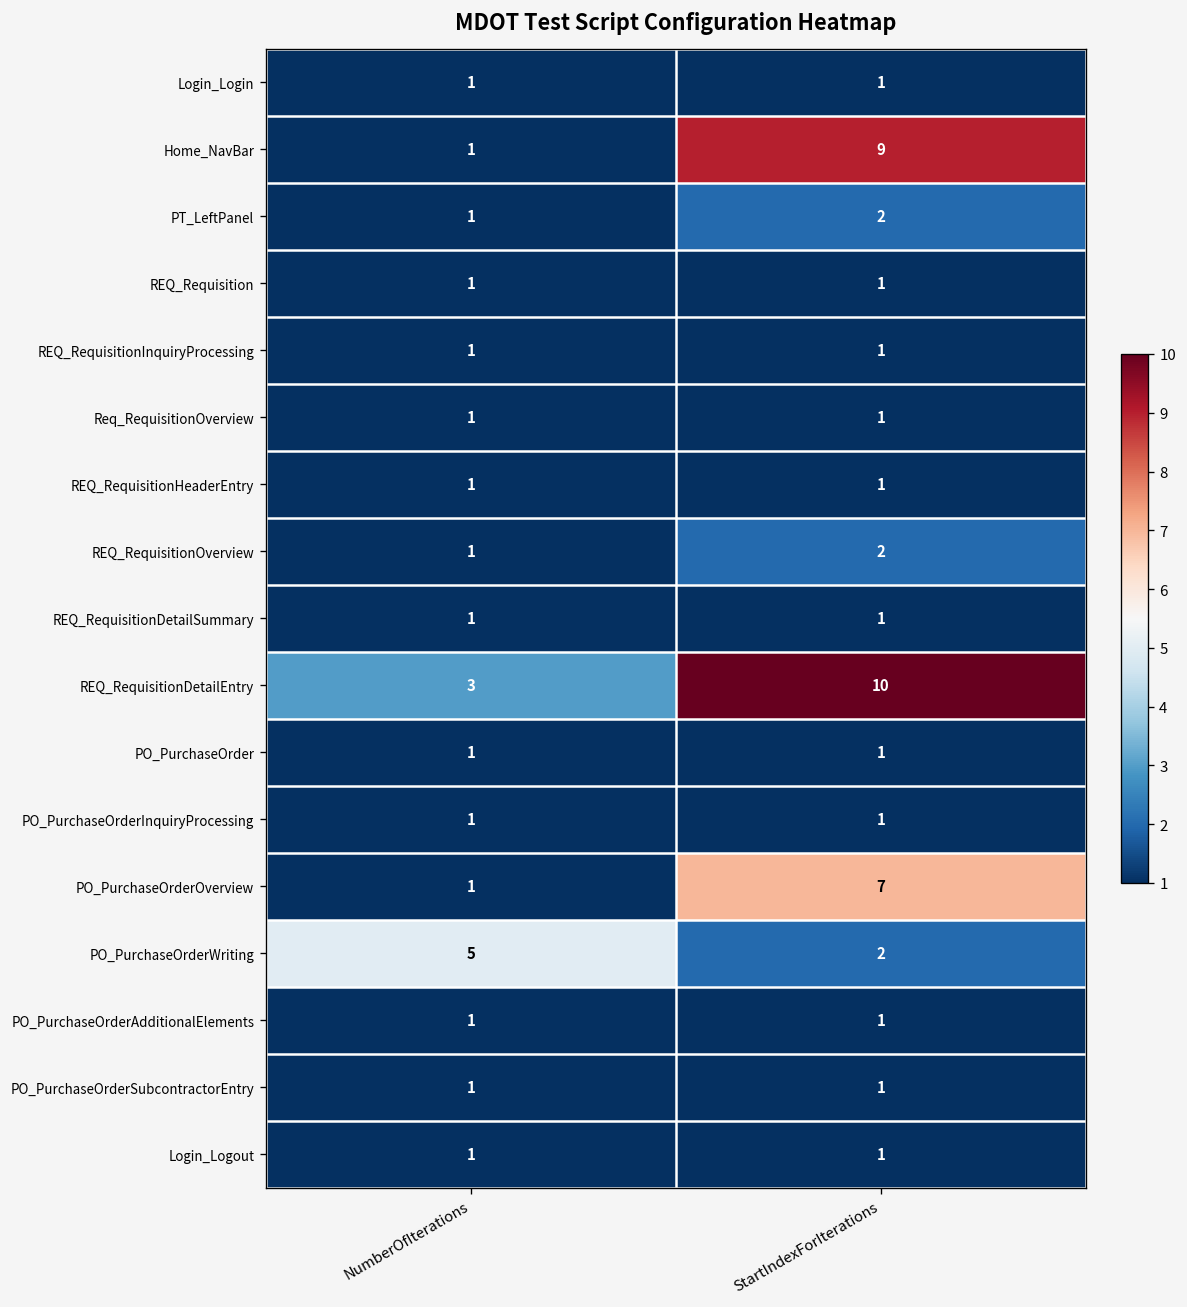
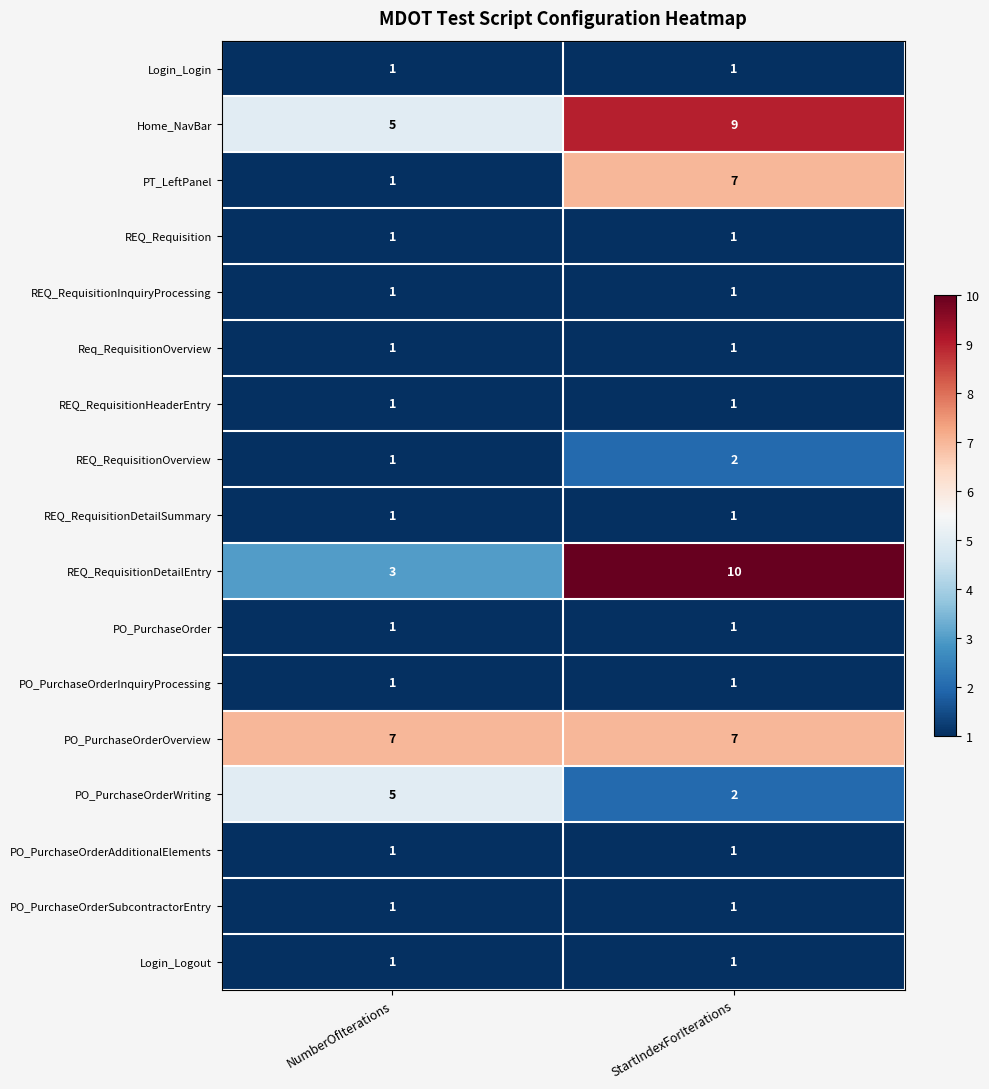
Home_NavBar, NumberOfIterations: 1 -> 5
PT_LeftPanel, StartIndexForIterations: 2 -> 7
PO_PurchaseOrderOverview, NumberOfIterations: 1 -> 7
